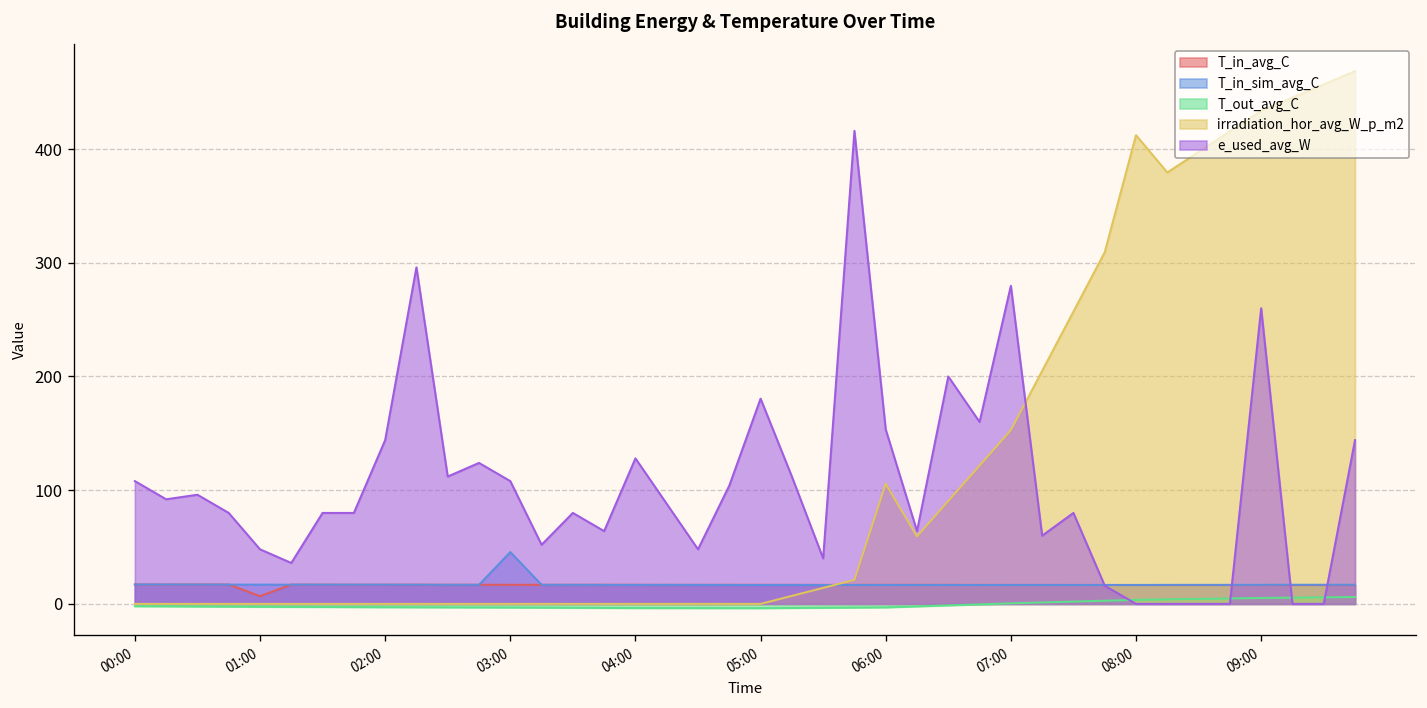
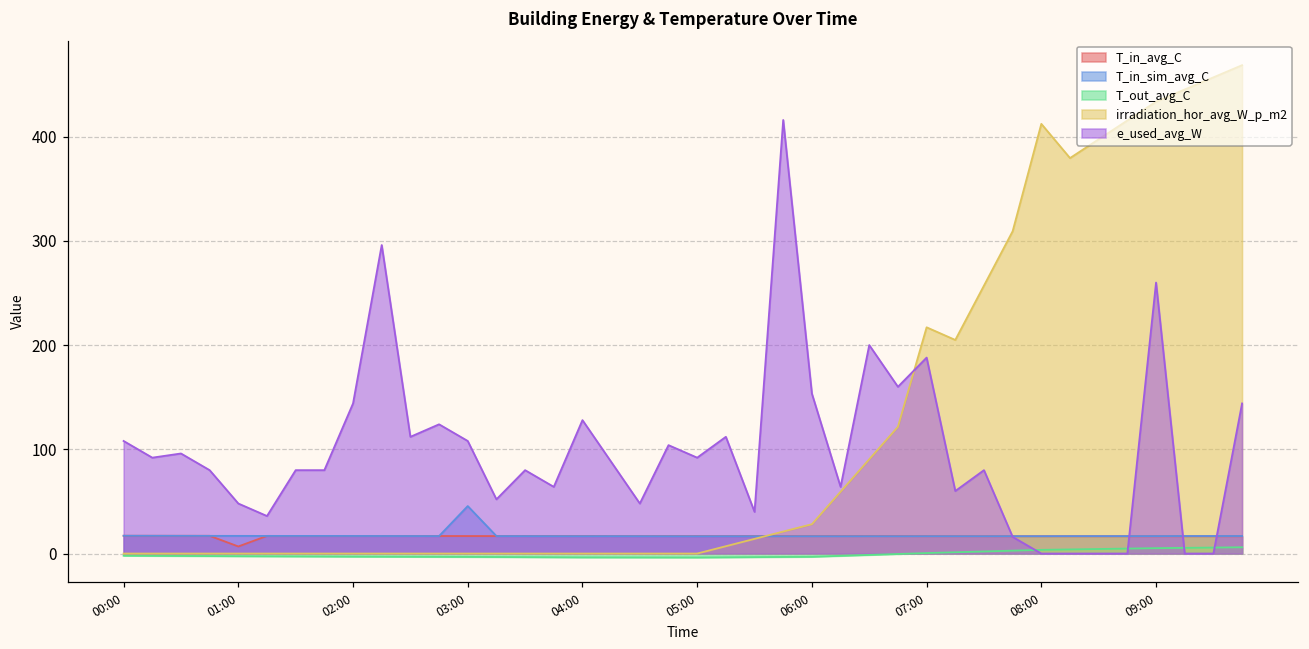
e_used_avg_W, 05:00: 180 -> 90
irradiation_hor_avg_W_p_m2, 06:00: 110 -> 30
irradiation_hor_avg_W_p_m2, 07:00: 150 -> 220
e_used_avg_W, 07:00: 280 -> 190
